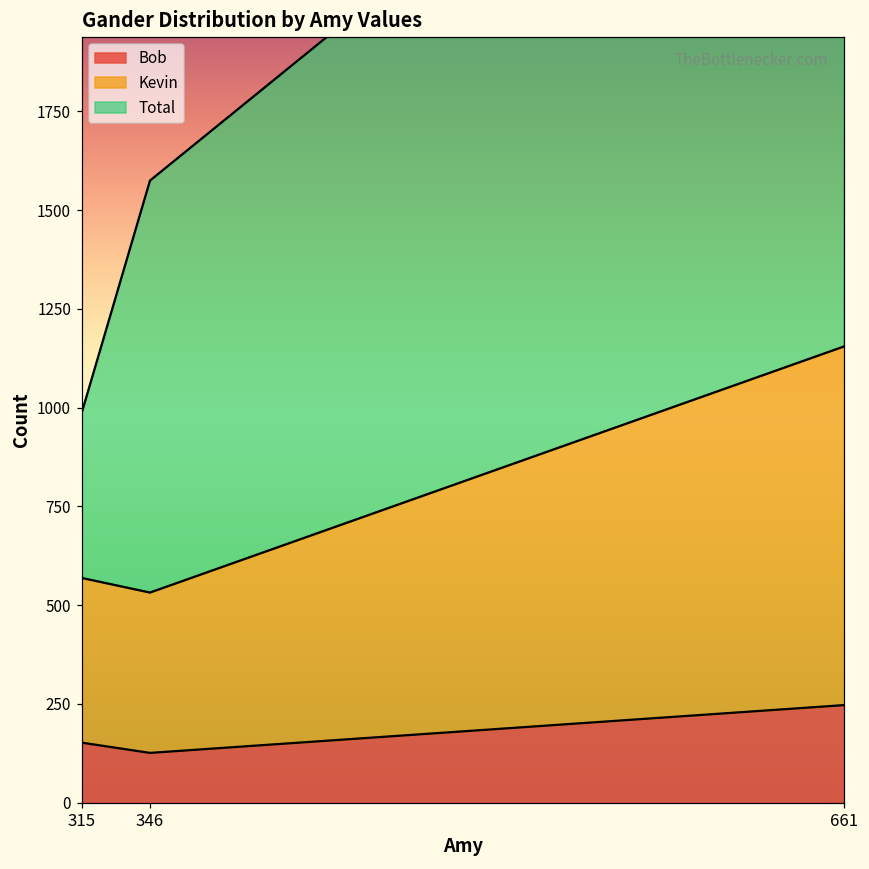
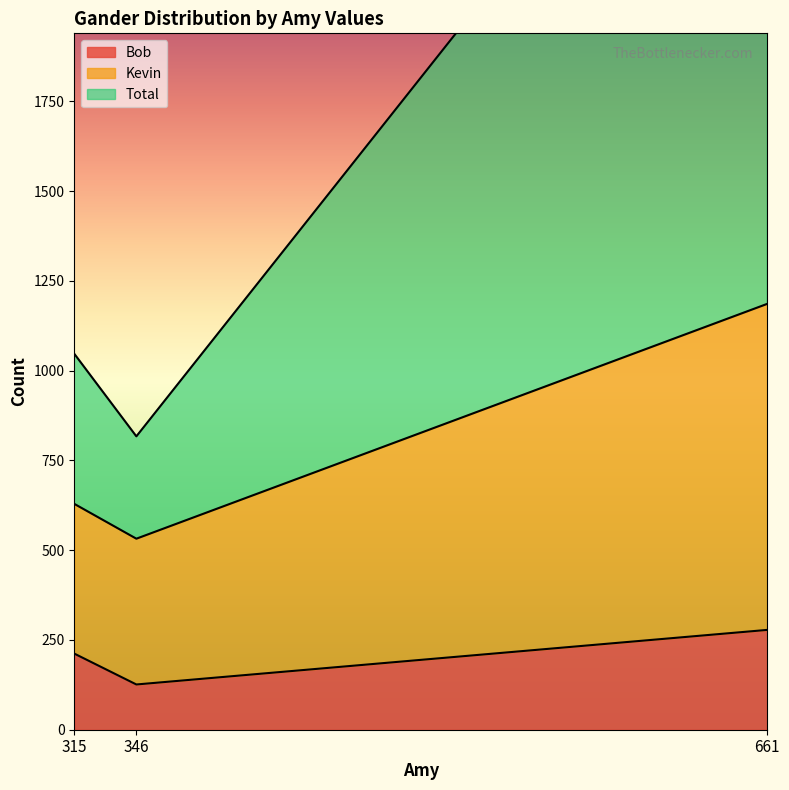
Bob, 315: 150 -> 210
Total, 346: 1040 -> 290
Bob, 661: 250 -> 280
